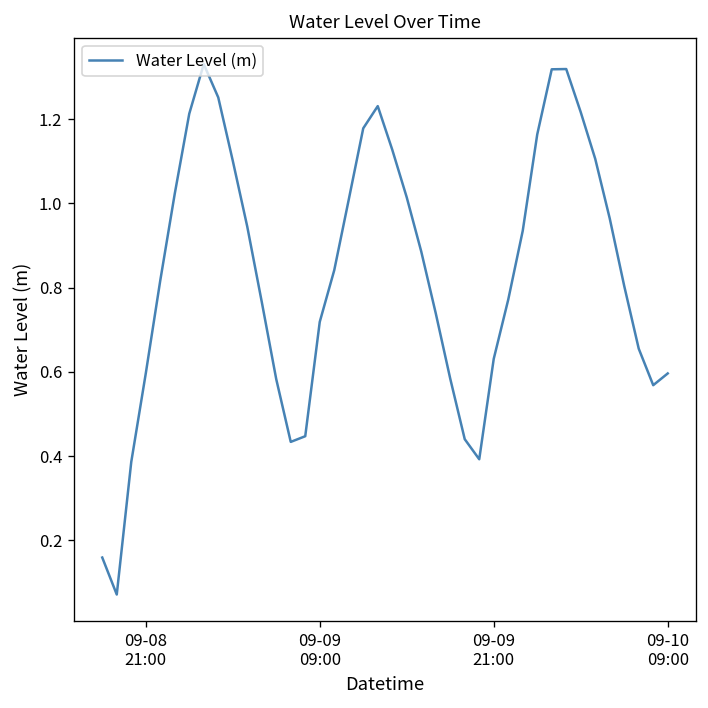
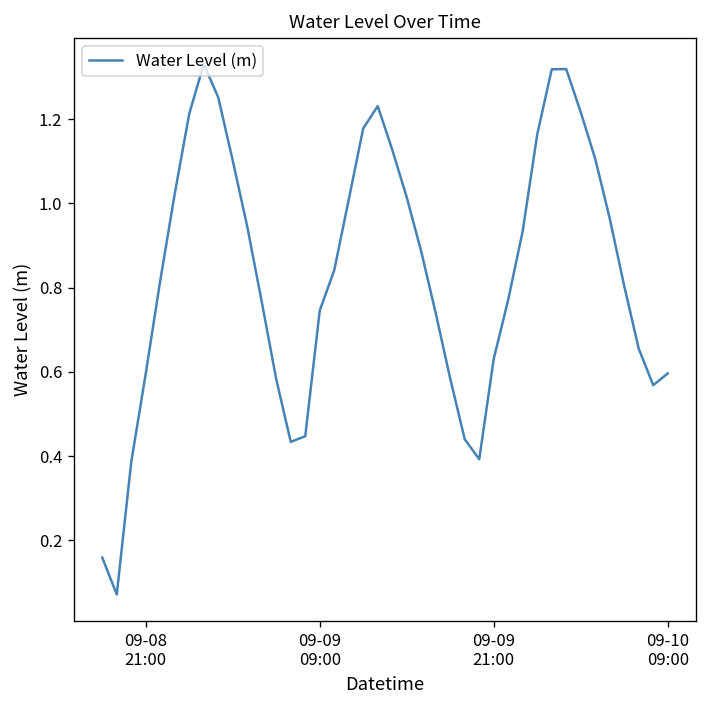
09-09 09:00: 0.72 -> 0.75
